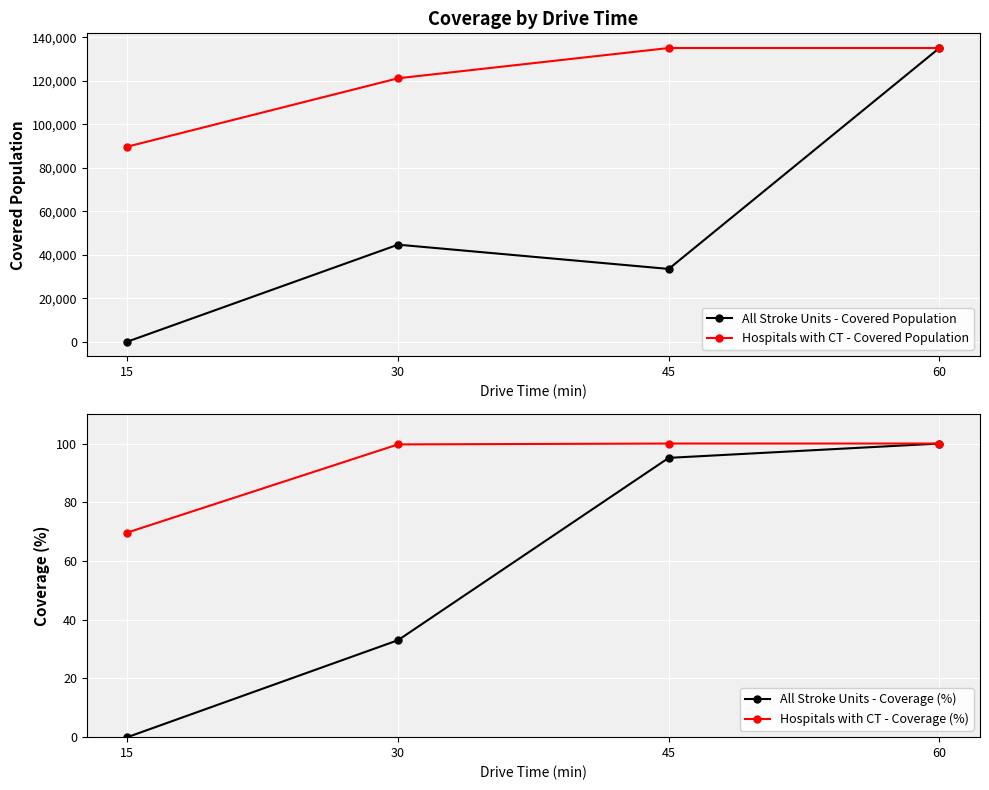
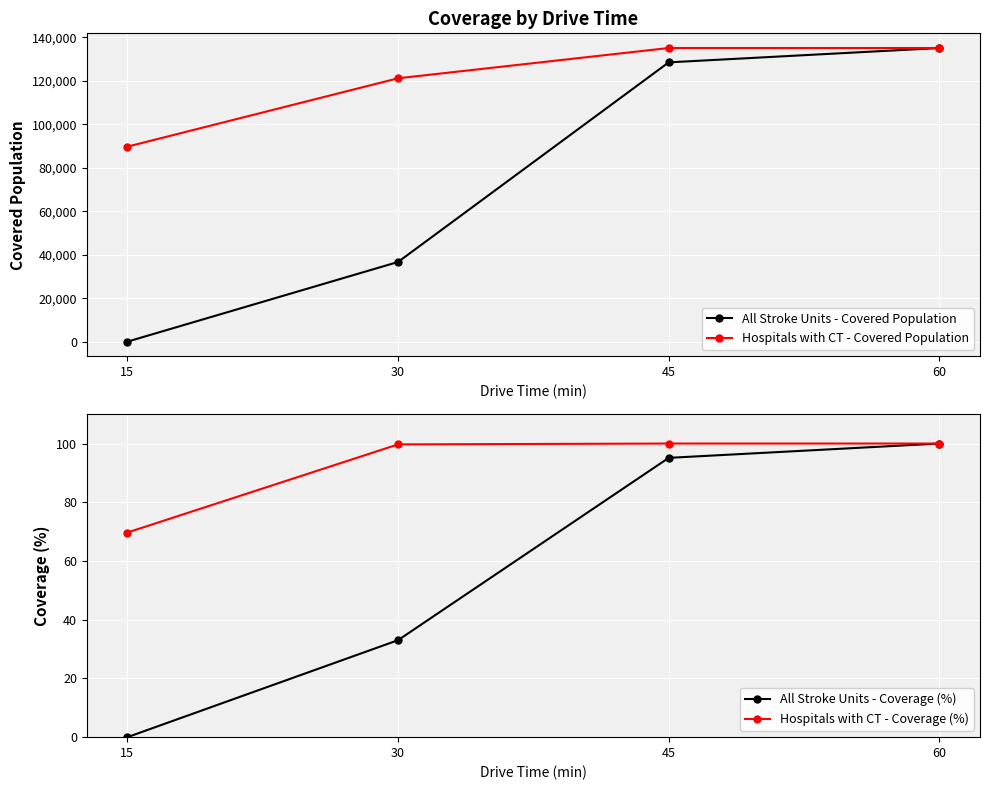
Coverage by Drive Time, All Stroke Units - Covered Population, 30: 45,000 -> 37,000
Coverage by Drive Time, All Stroke Units - Covered Population, 45: 33,000 -> 128,000
